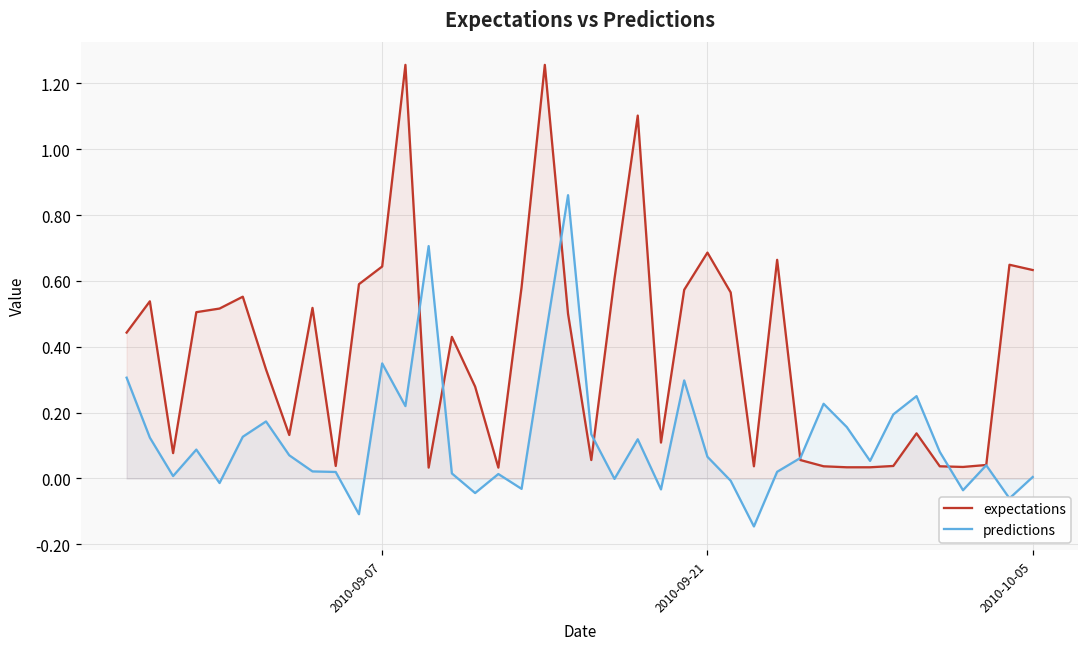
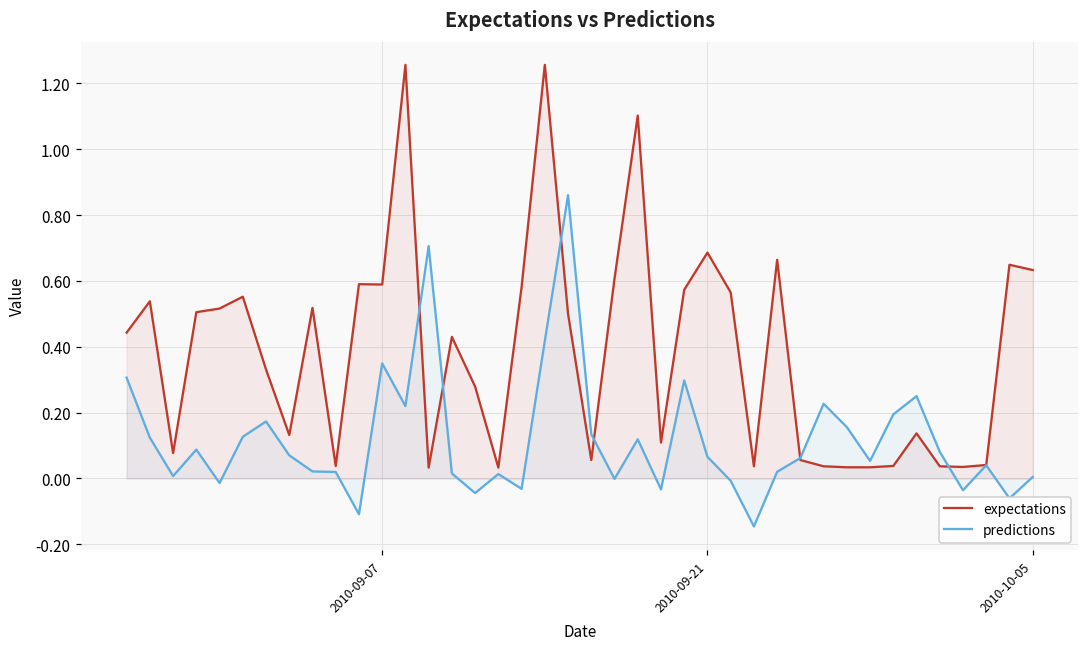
expectations, 2010-09-07: 0.64 -> 0.59
